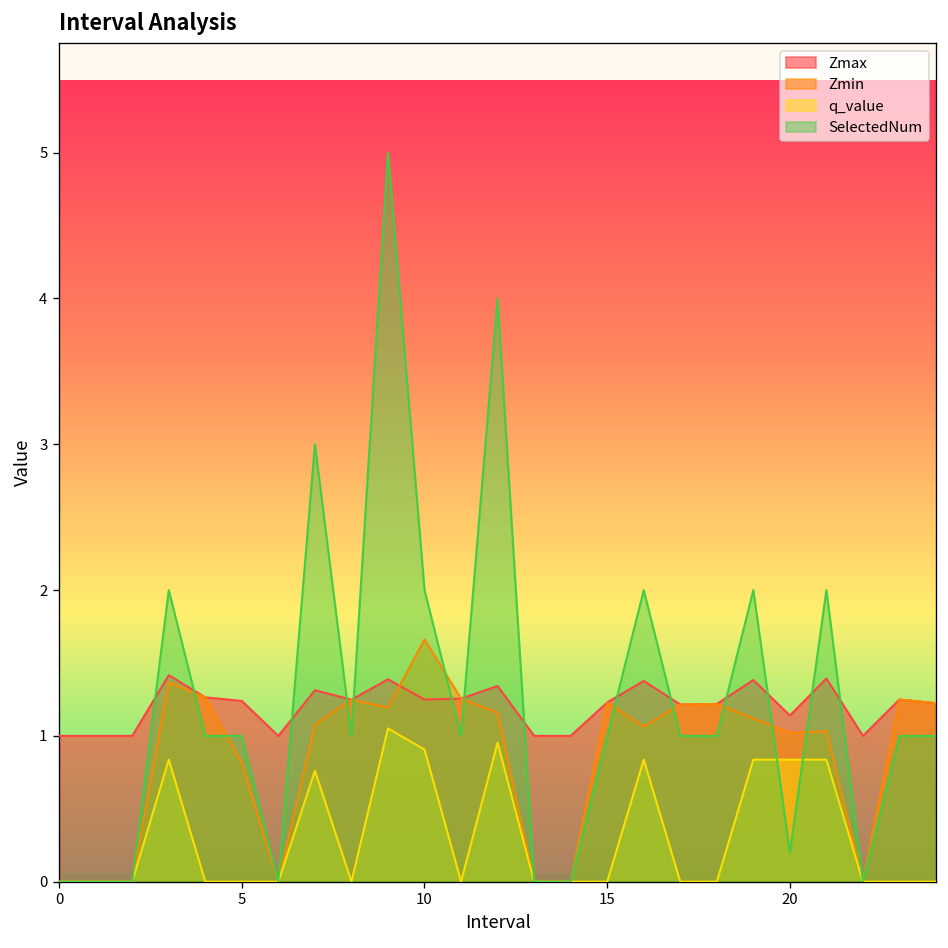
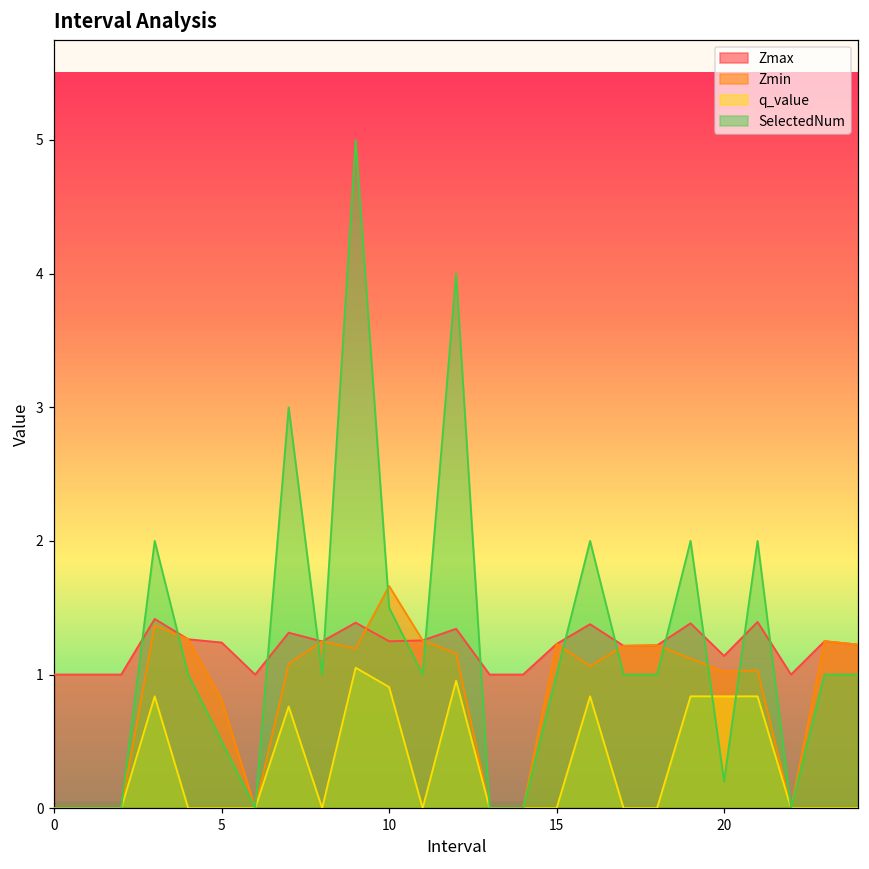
SelectedNum, 5: 1.0 -> 0.5
SelectedNum, 10: 2.0 -> 1.5
